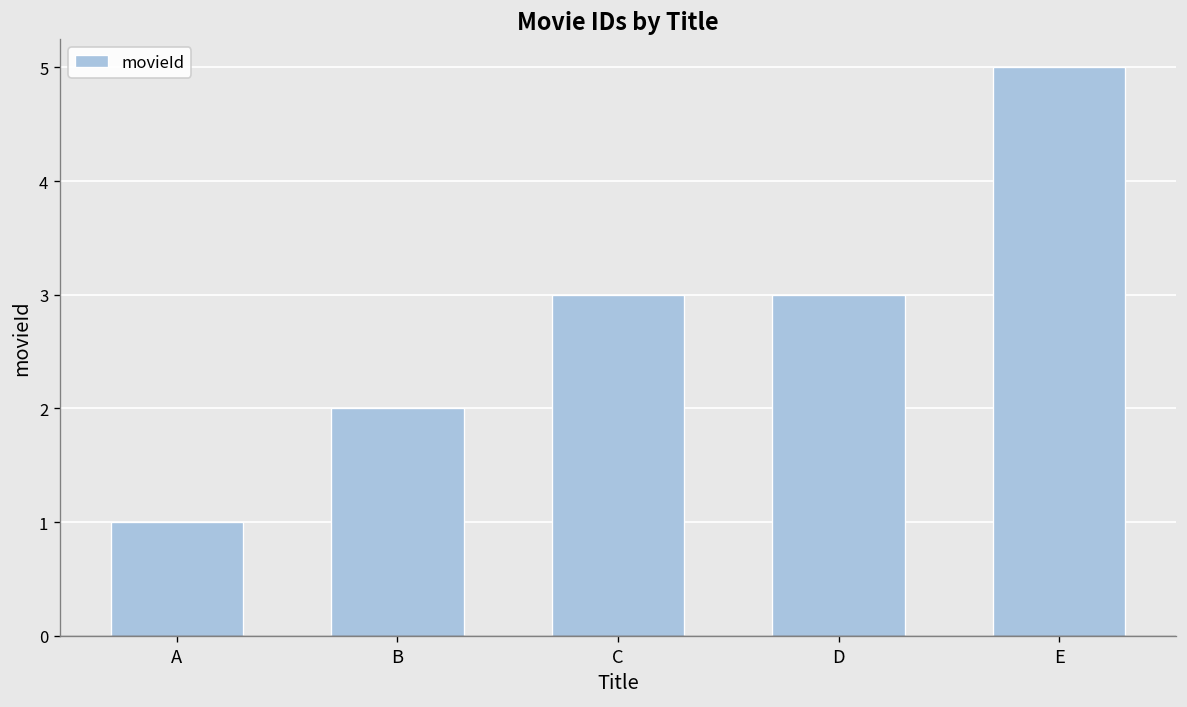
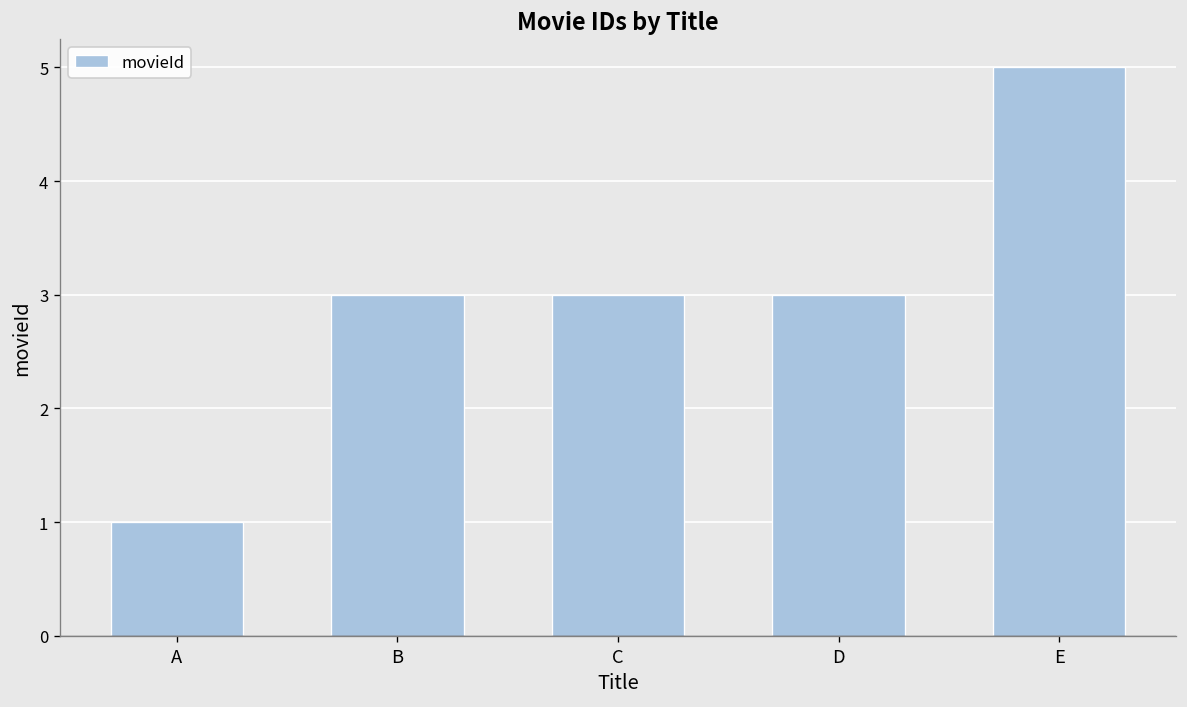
B: 2 -> 3
